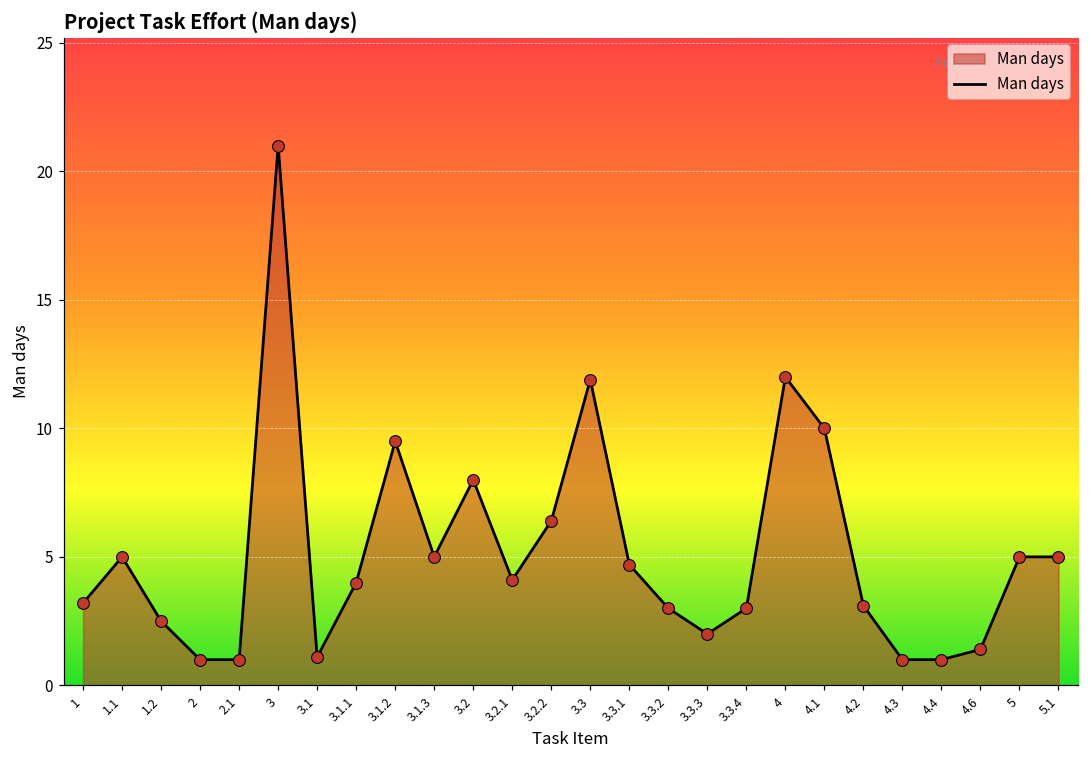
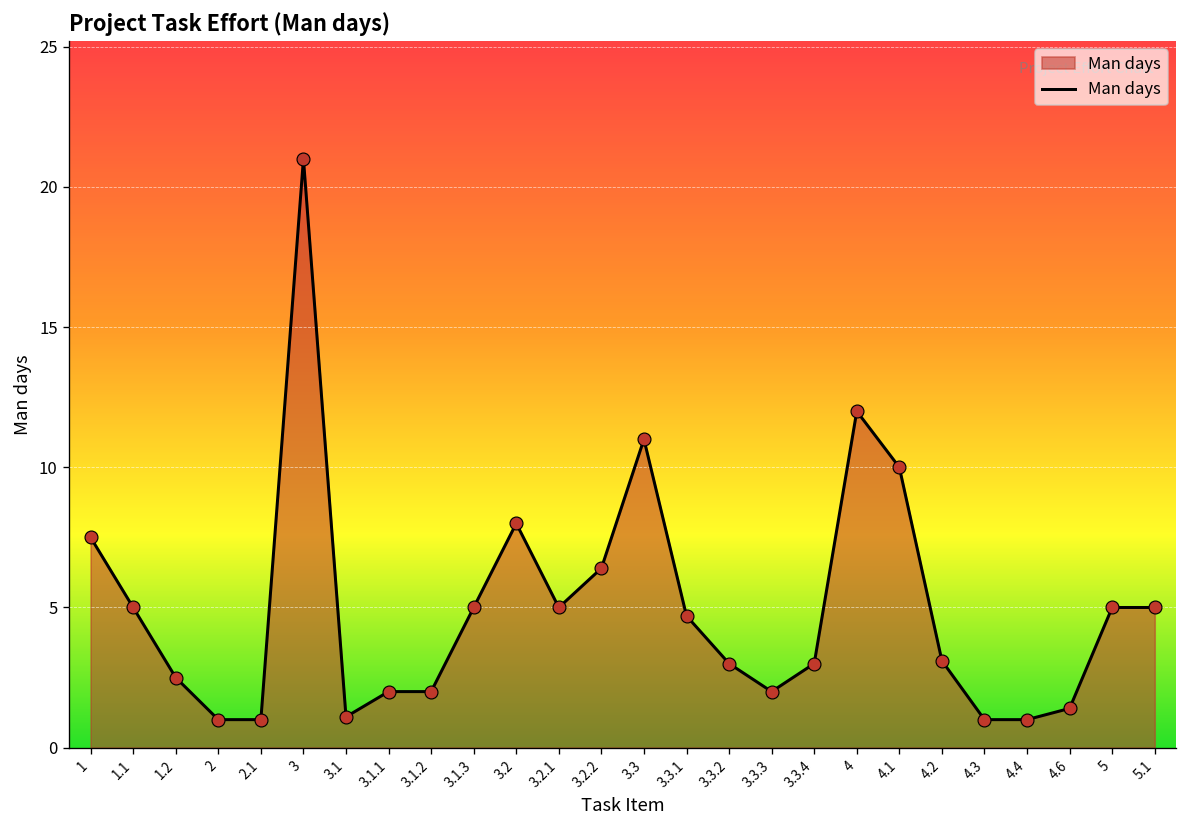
1: 3.2 -> 7.5
3.1.1: 4 -> 2
3.1.2: 9.5 -> 2.0
3.2.1: 4.1 -> 5.0
3.3: 11.9 -> 11.0
